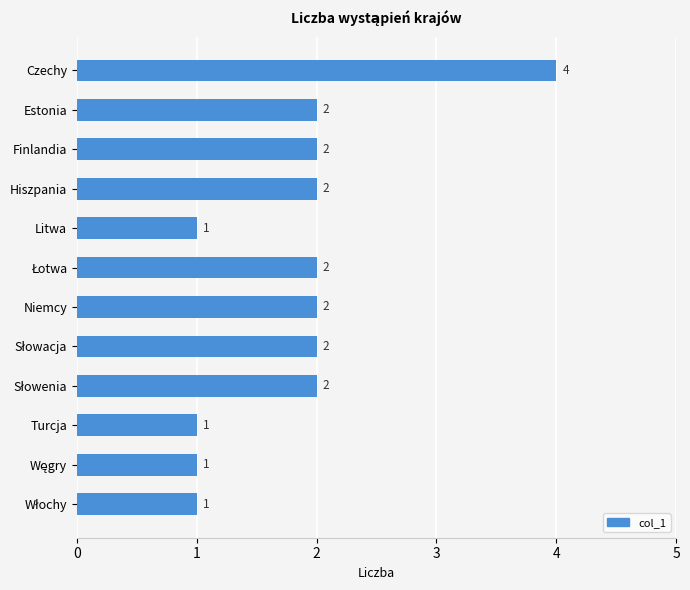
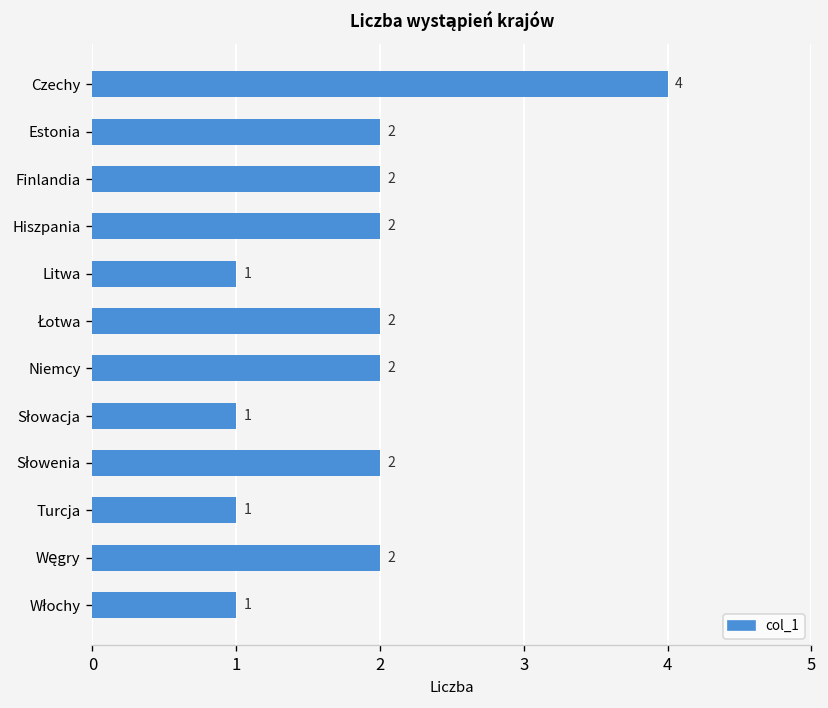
Słowacja: 2 -> 1
Węgry: 1 -> 2
